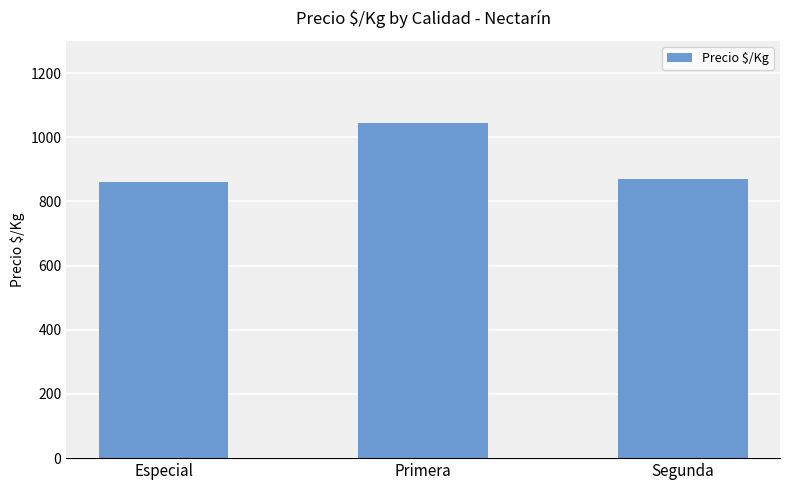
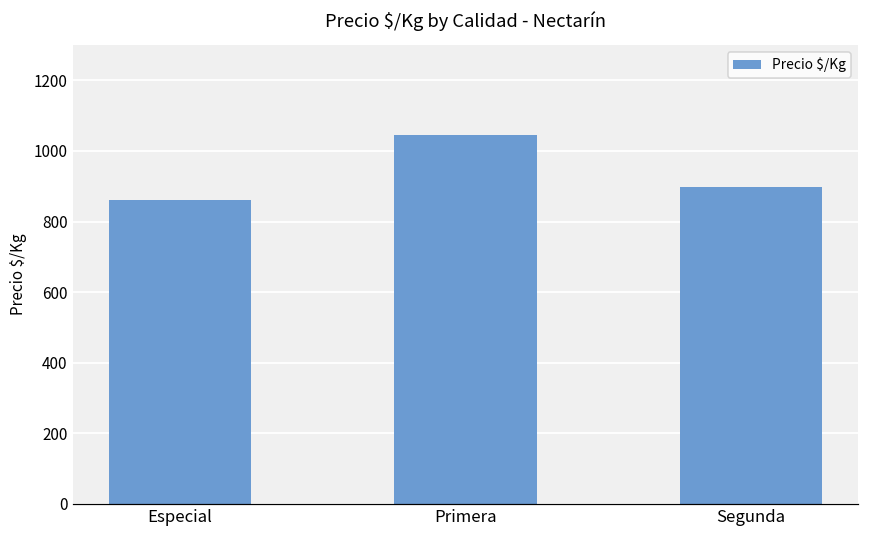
Segunda: 870 -> 900
